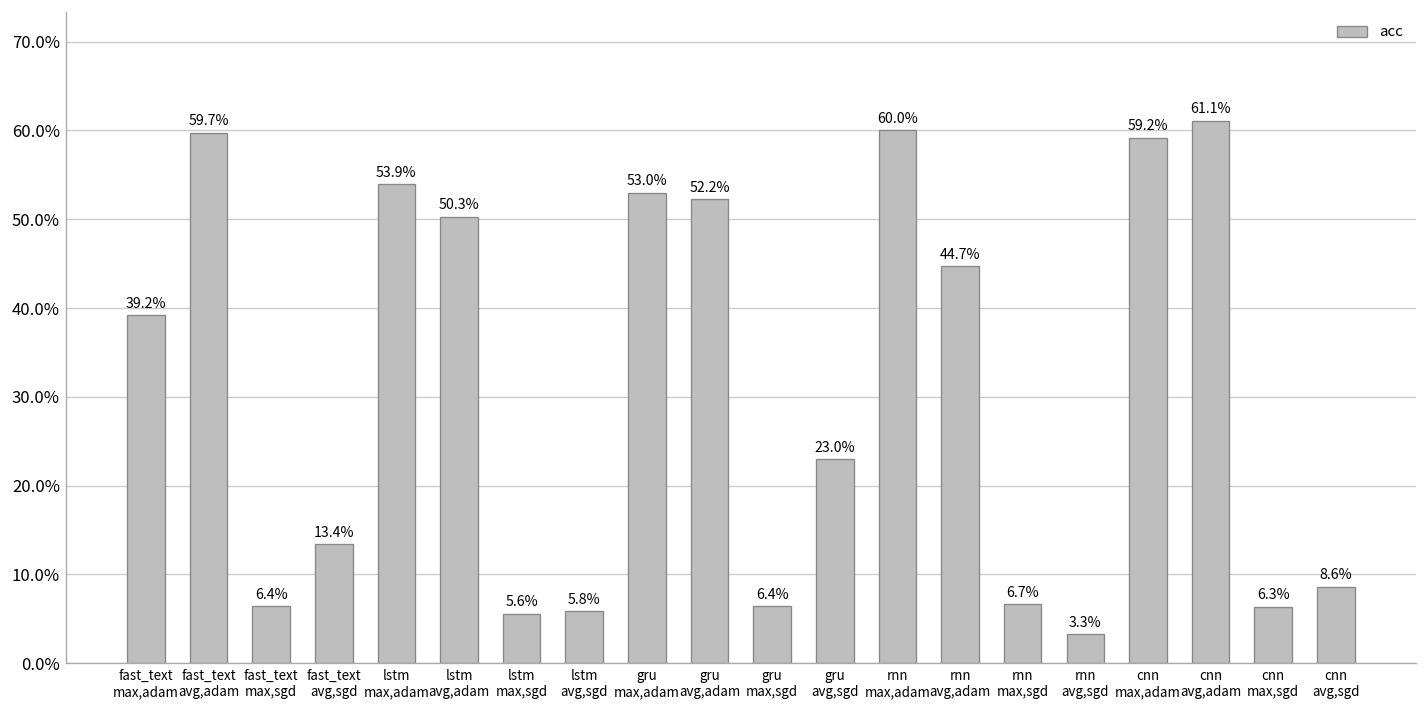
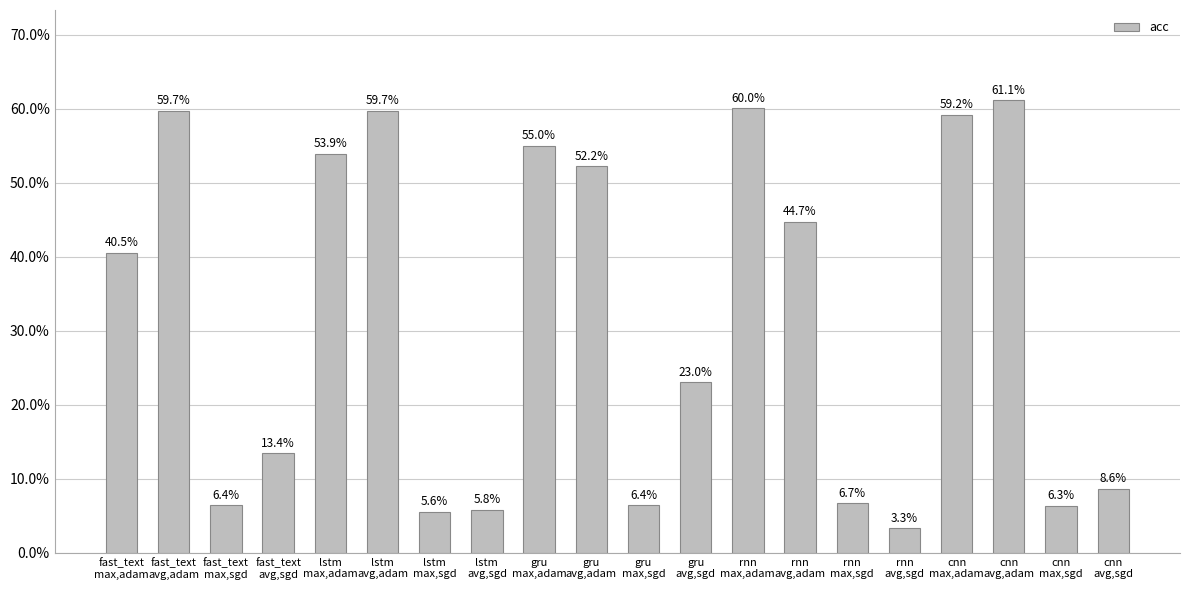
fast_text max,adam: 39.2% -> 40.5%
lstm avg,adam: 50.3% -> 59.7%
gru max,adam: 53.0% -> 55.0%
